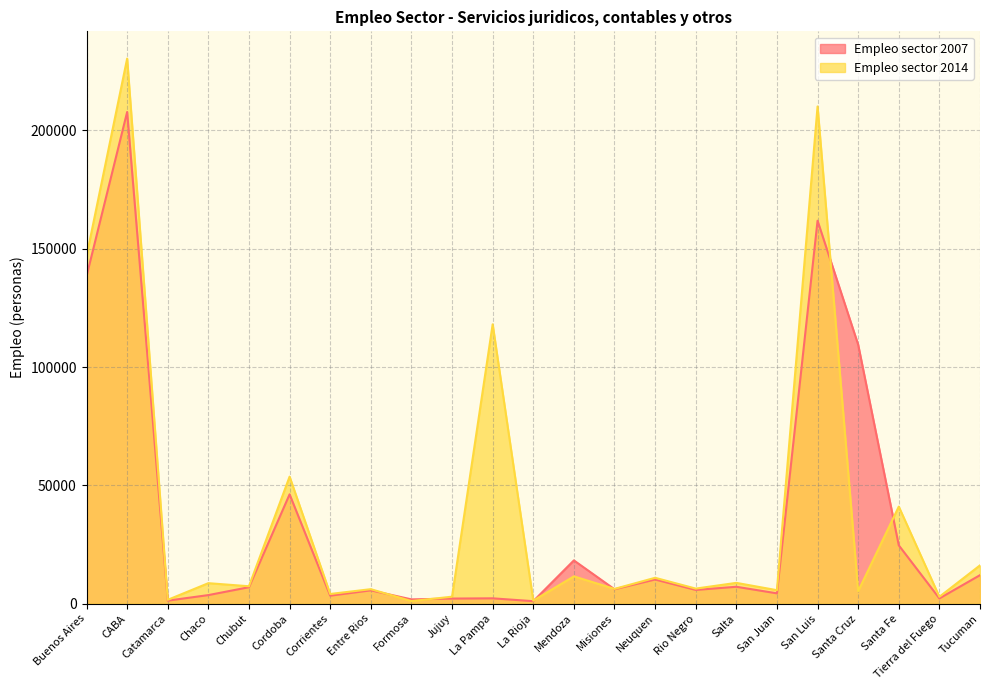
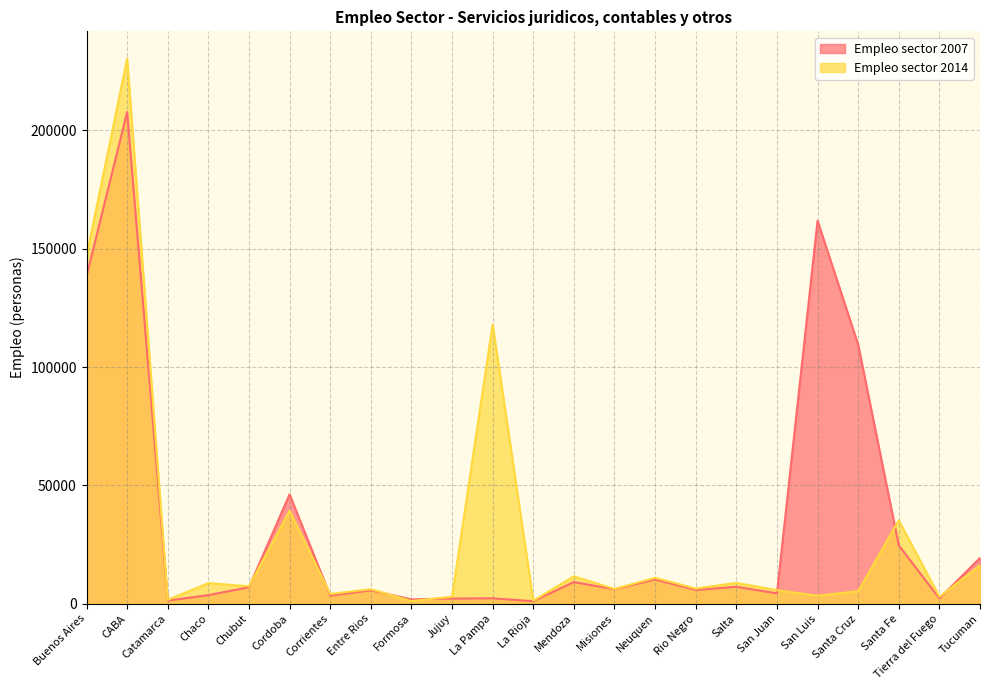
Empleo sector 2014, Cordoba: 54000 -> 39000
Empleo sector 2007, Mendoza: 18000 -> 9000
Empleo sector 2014, San Luis: 210000 -> 3000
Empleo sector 2014, Santa Fe: 41000 -> 35000
Empleo sector 2007, Tucuman: 12000 -> 19000
